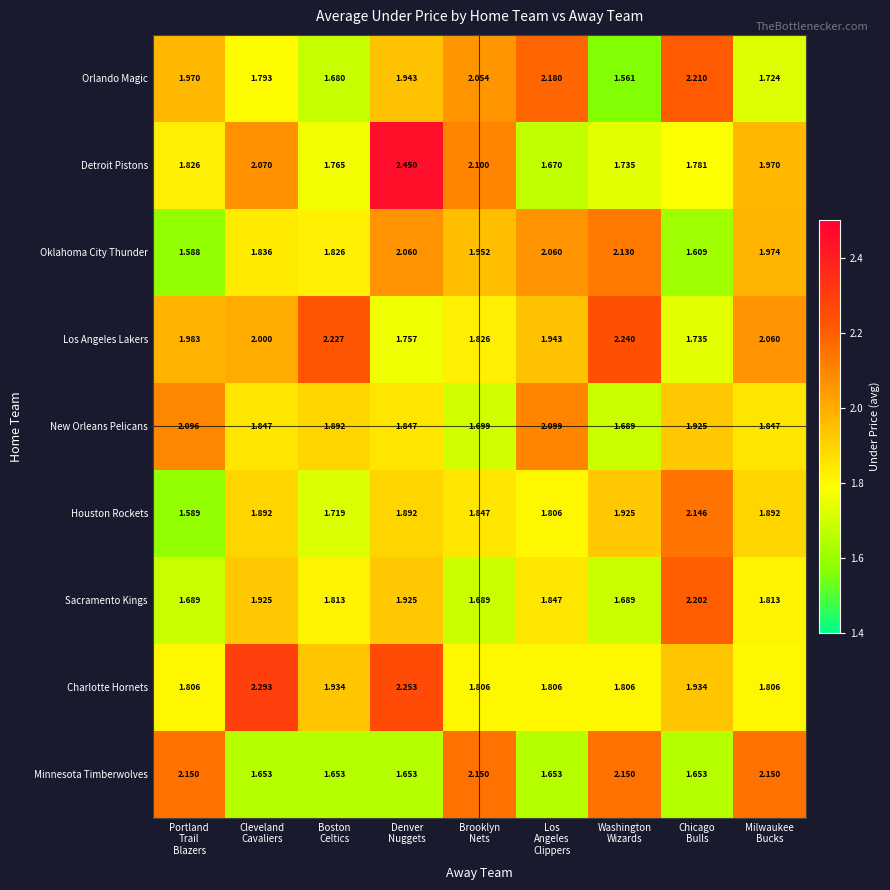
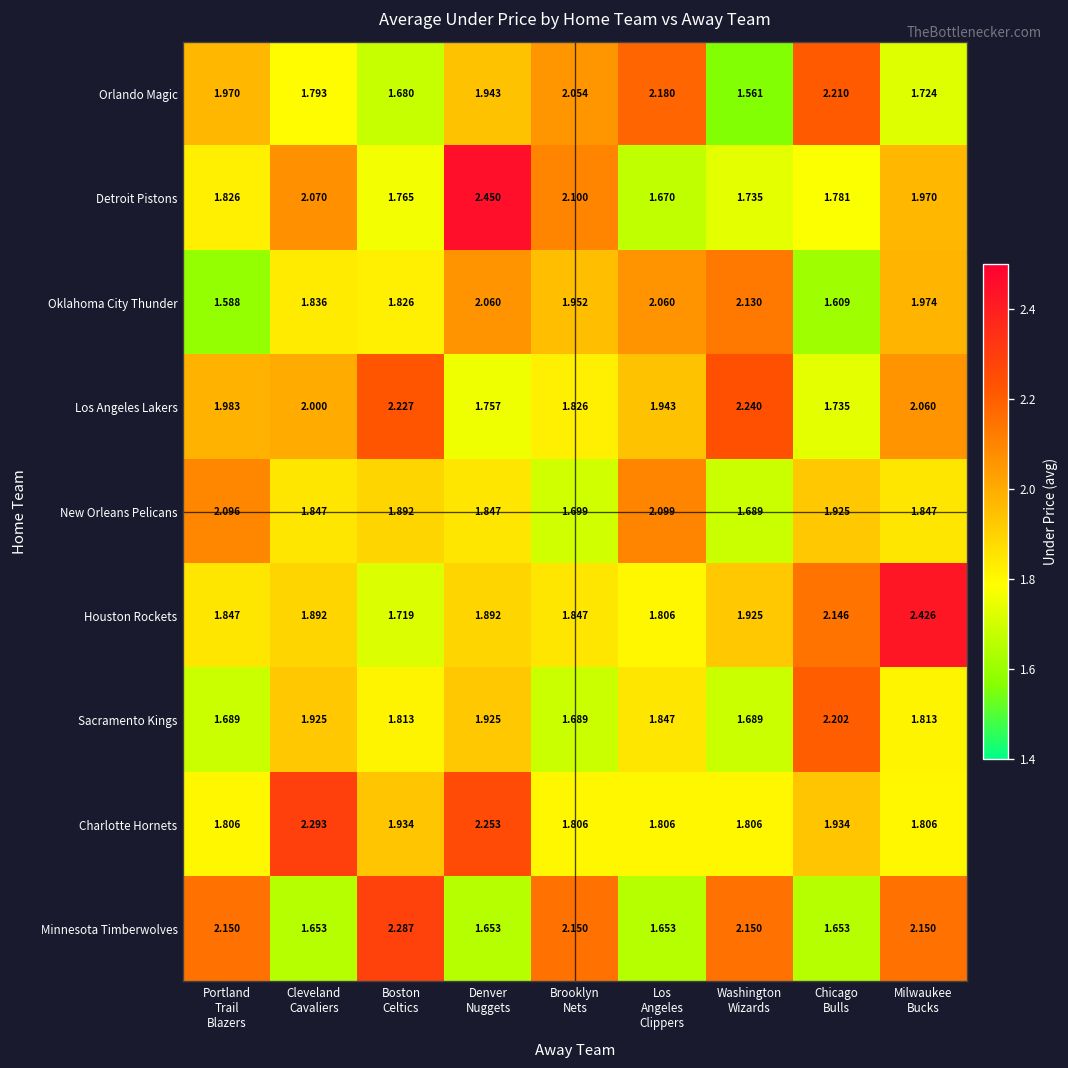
Houston Rockets, Portland Trail Blazers: 1.589 -> 1.847
Houston Rockets, Milwaukee Bucks: 1.892 -> 2.426
Minnesota Timberwolves, Boston Celtics: 1.653 -> 2.287
